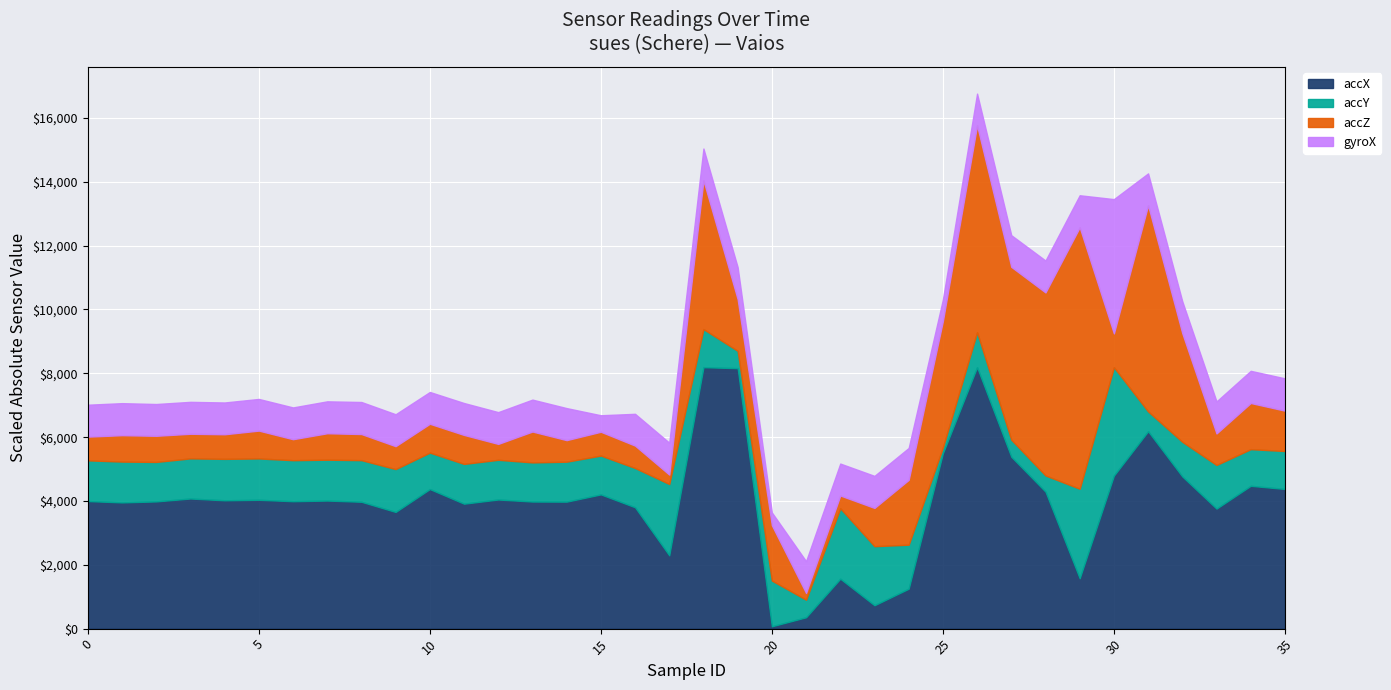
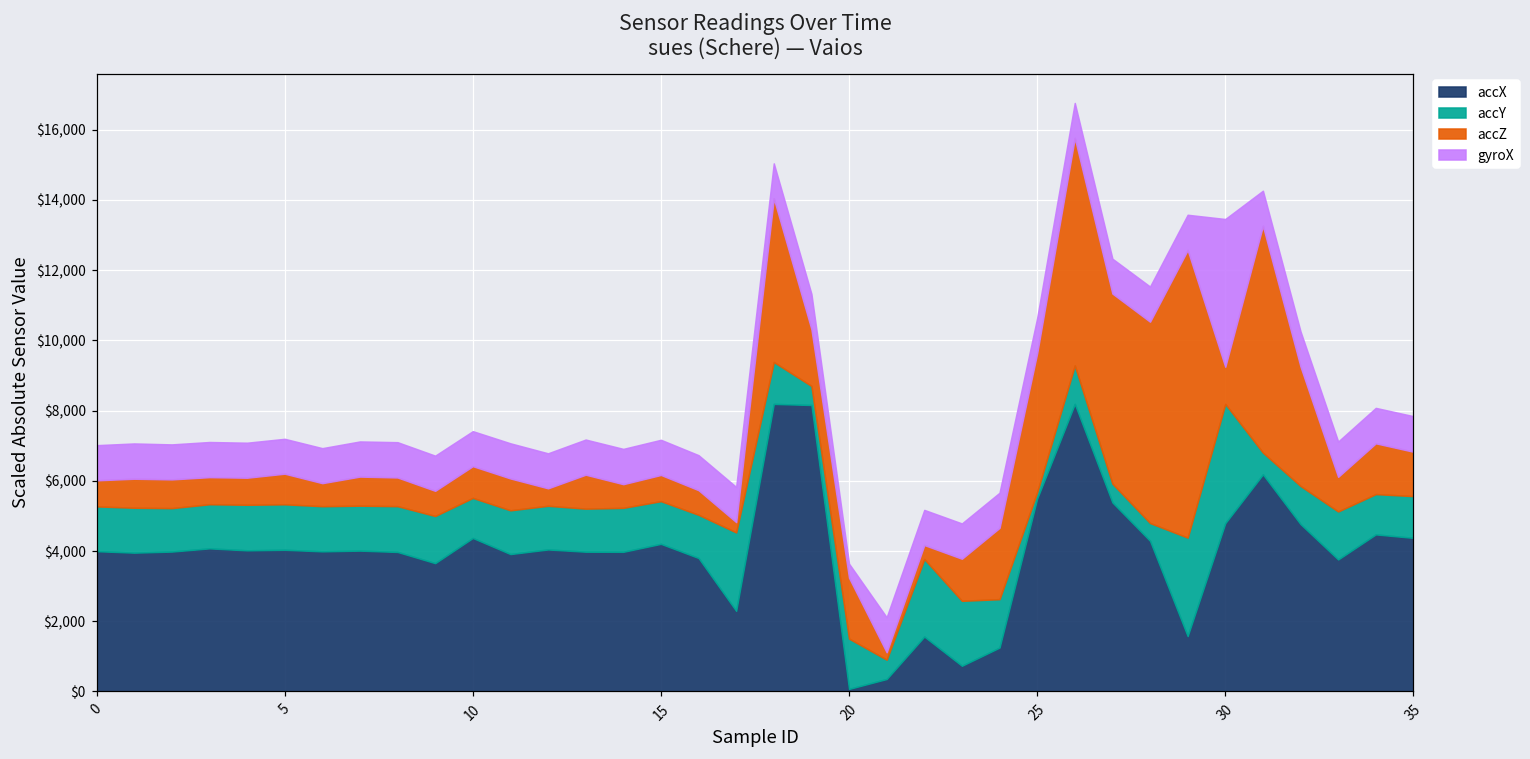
gyroX, 15: $500 -> $1,000
gyroX, 25: $700 -> $1,000
